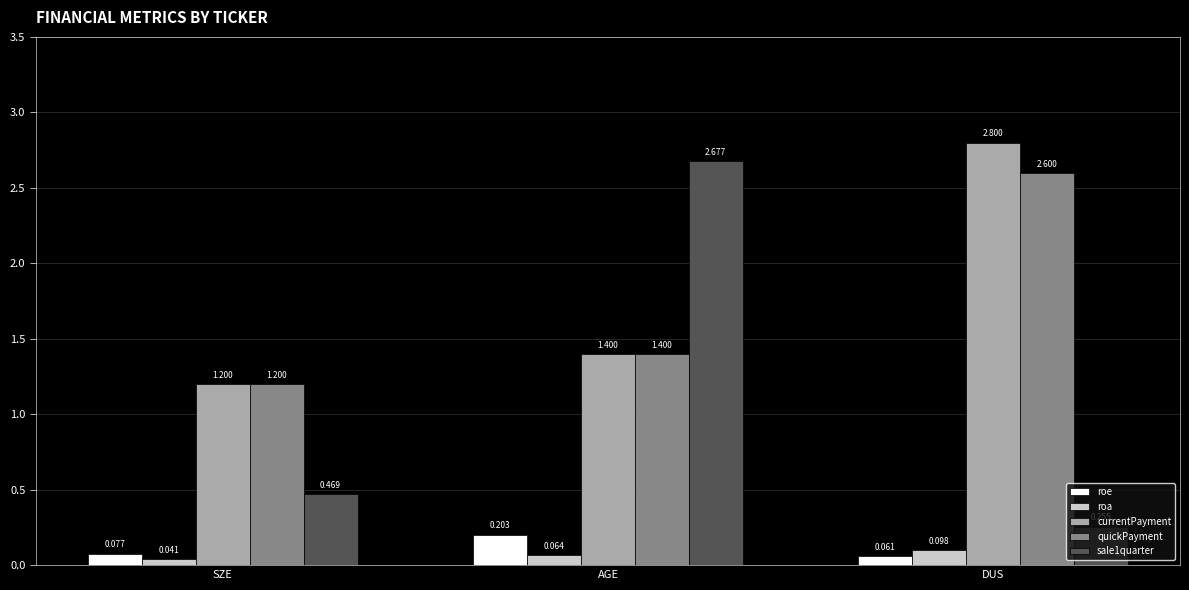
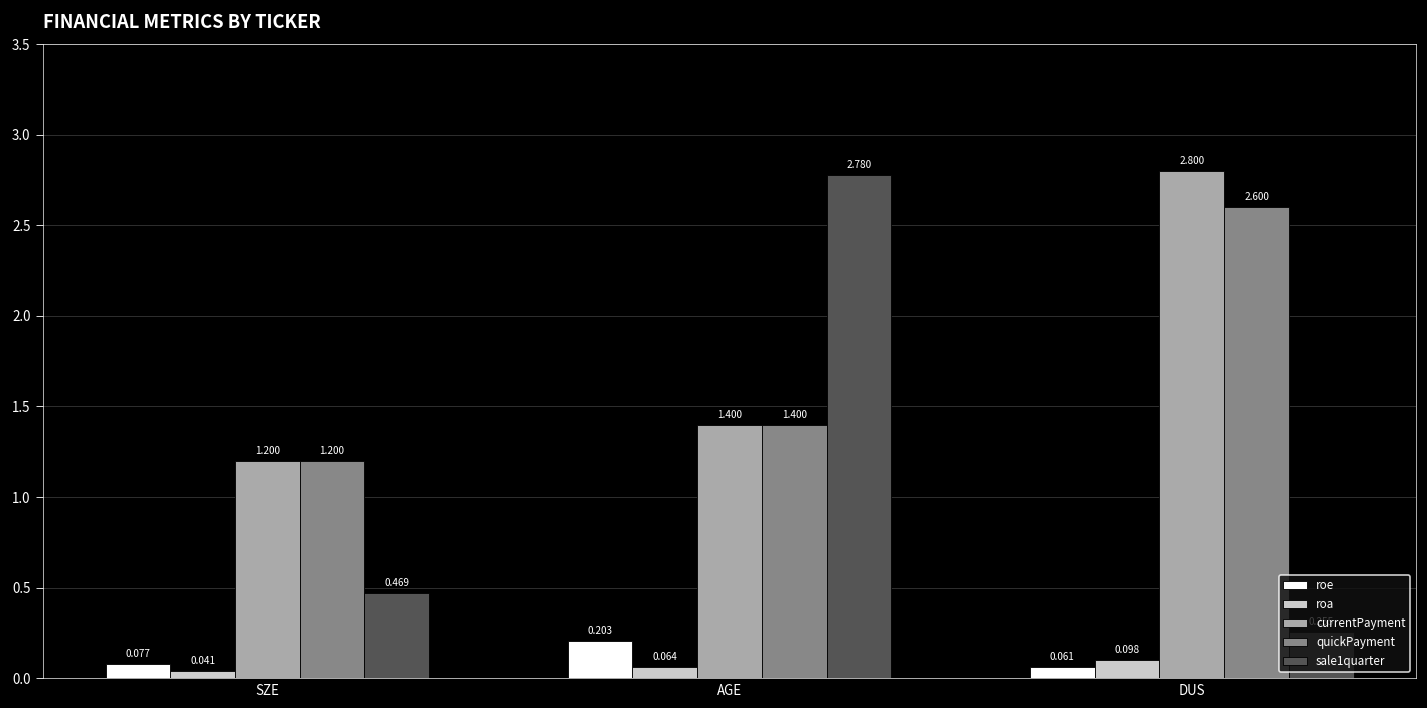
sale1quarter, AGE: 2.677 -> 2.780
